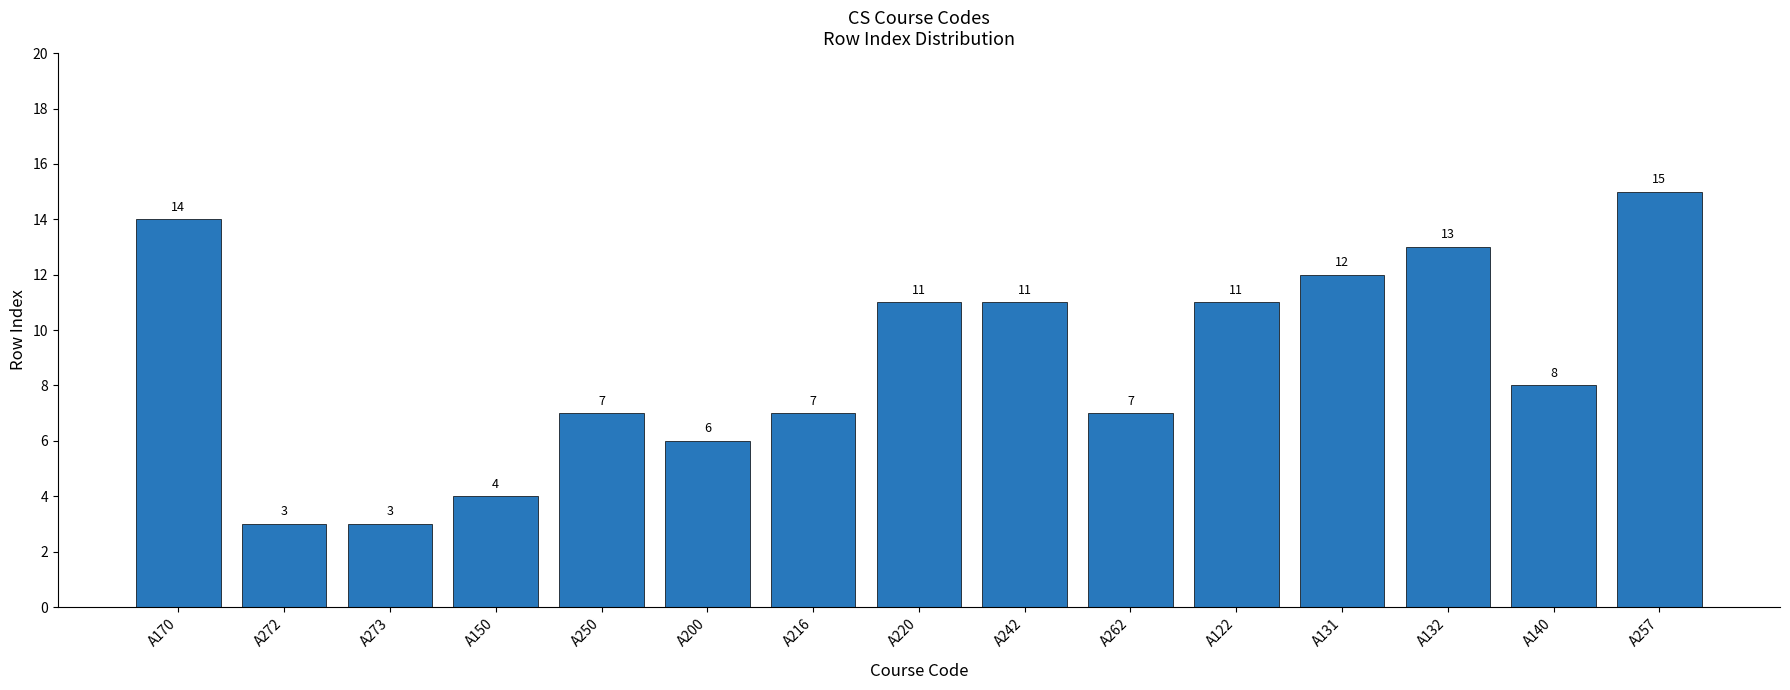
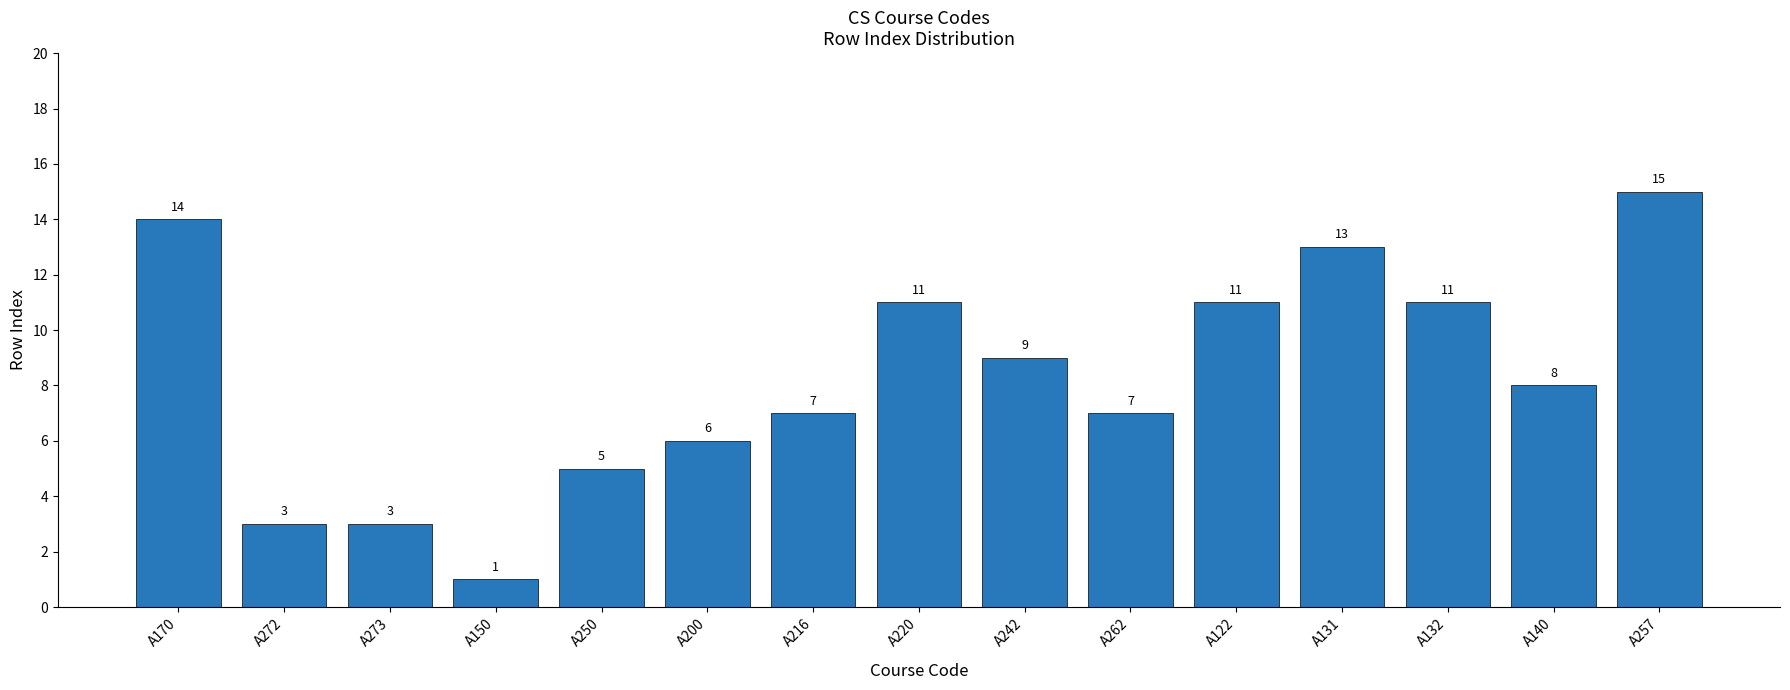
A150: 4 -> 1
A250: 7 -> 5
A242: 11 -> 9
A131: 12 -> 13
A132: 13 -> 11
